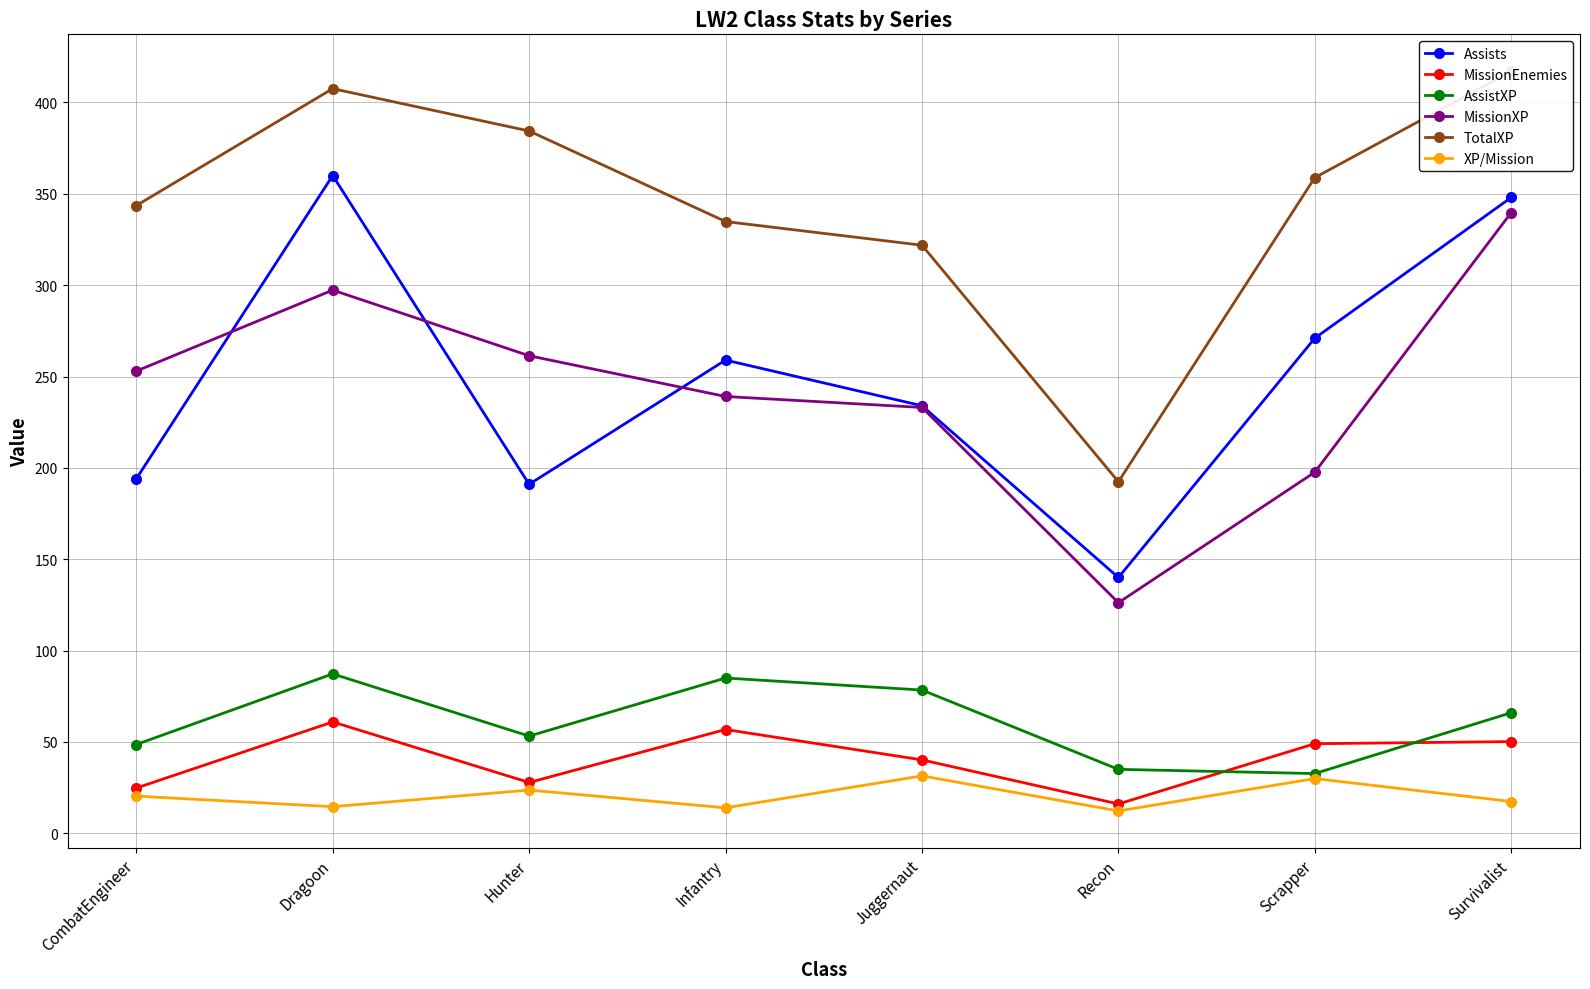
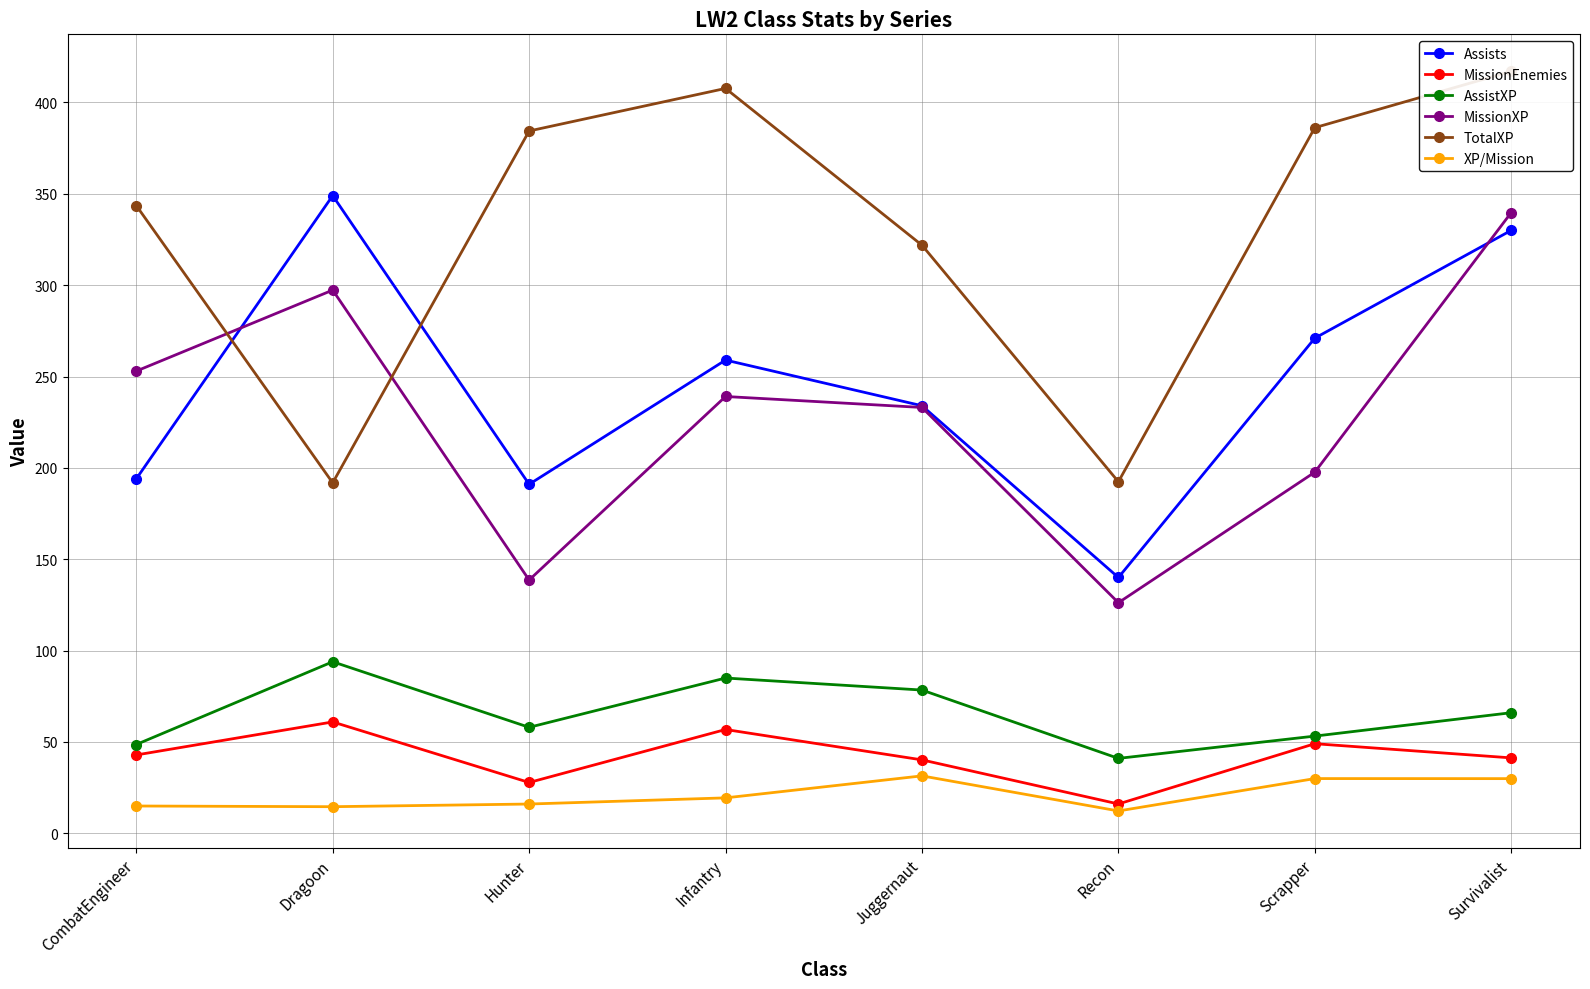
MissionEnemies, CombatEngineer: 25 -> 43
XP/Mission, CombatEngineer: 20 -> 15
Assists, Dragoon: 360 -> 349
AssistXP, Dragoon: 87 -> 94
TotalXP, Dragoon: 408 -> 192
AssistXP, Hunter: 53 -> 58
MissionXP, Hunter: 261 -> 139
XP/Mission, Hunter: 24 -> 16
TotalXP, Infantry: 335 -> 408
XP/Mission, Infantry: 14 -> 19
AssistXP, Recon: 35 -> 41
AssistXP, Scrapper: 33 -> 53
TotalXP, Scrapper: 359 -> 386
Assists, Survivalist: 348 -> 330
MissionEnemies, Survivalist: 50 -> 41
XP/Mission, Survivalist: 17 -> 30
